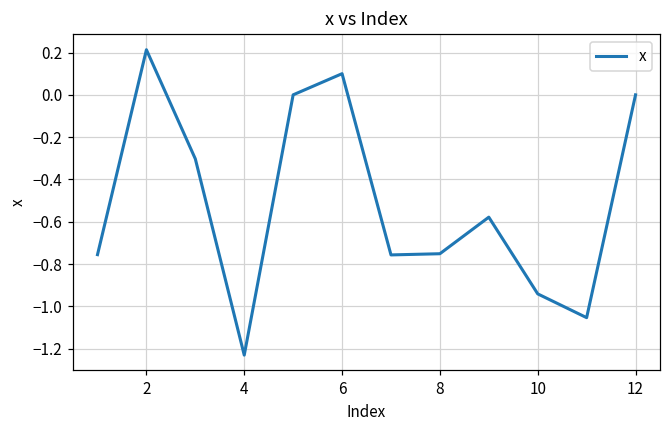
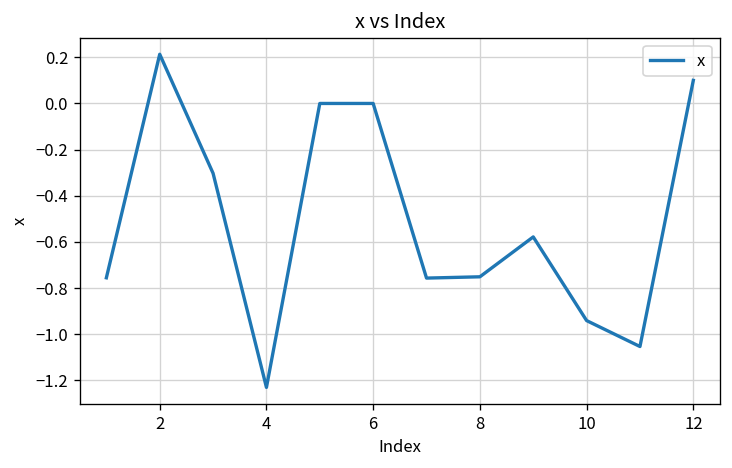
6: 0.1 -> 0.0
12: 0.0 -> 0.1
